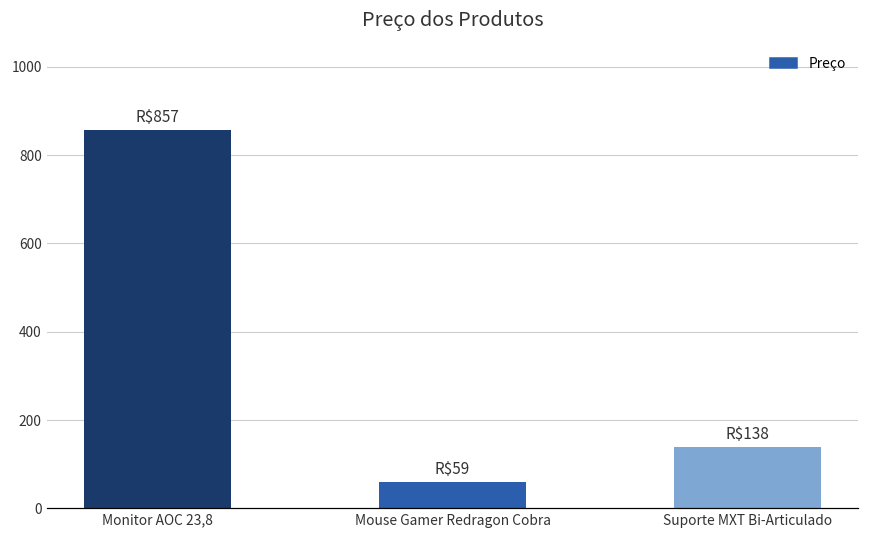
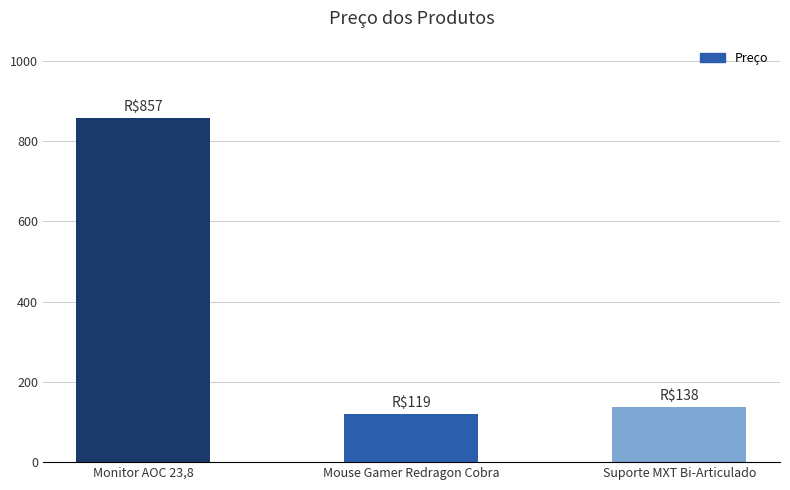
Mouse Gamer Redragon Cobra: $59 -> $119
